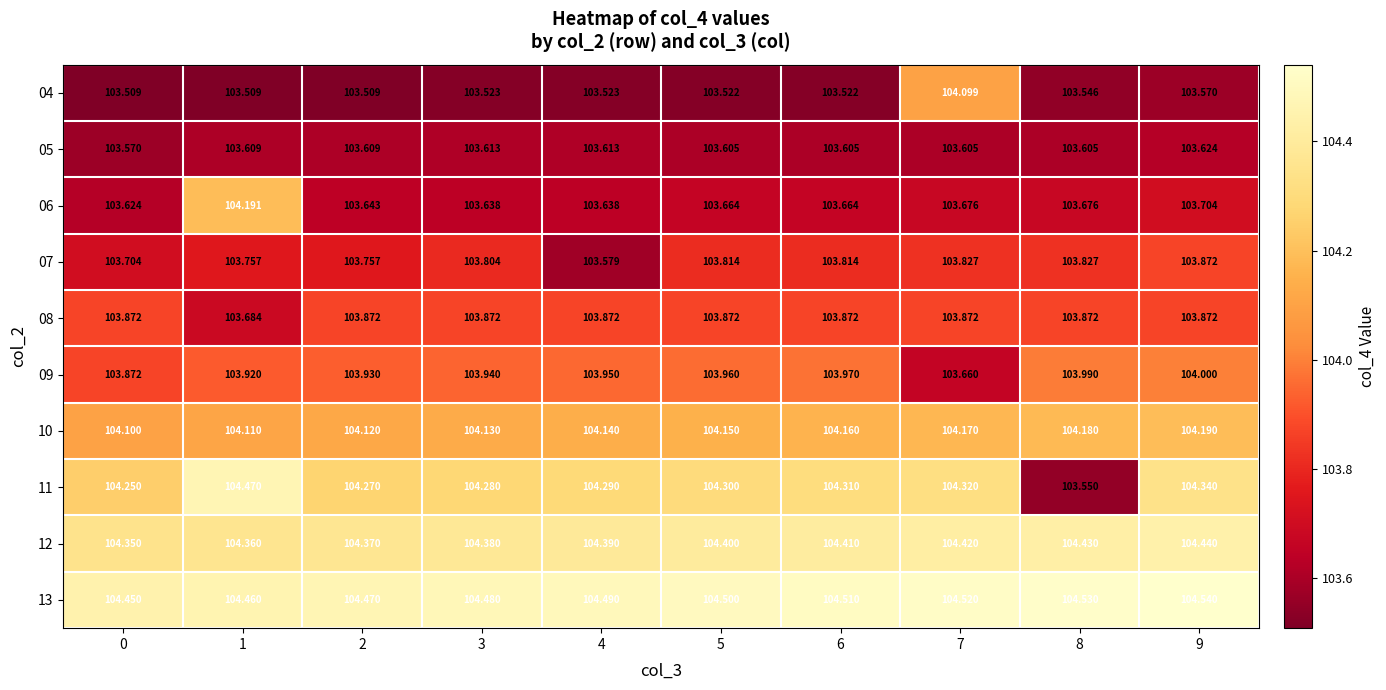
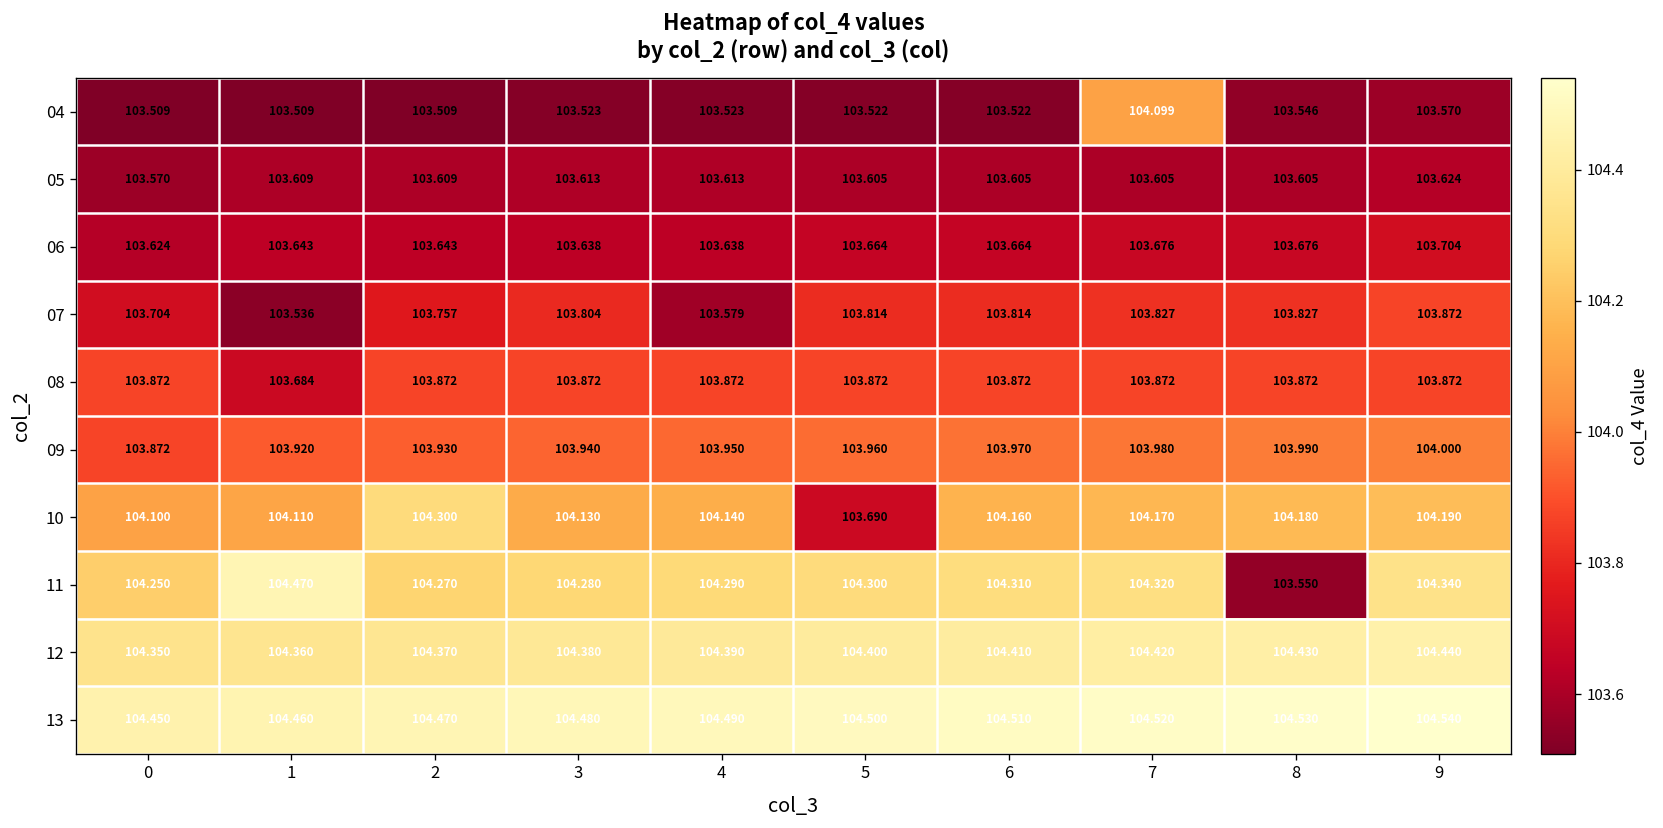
06, 1: 104.191 -> 103.643
07, 1: 103.757 -> 103.536
09, 7: 103.660 -> 103.980
10, 2: 104.120 -> 104.300
10, 5: 104.150 -> 103.690
